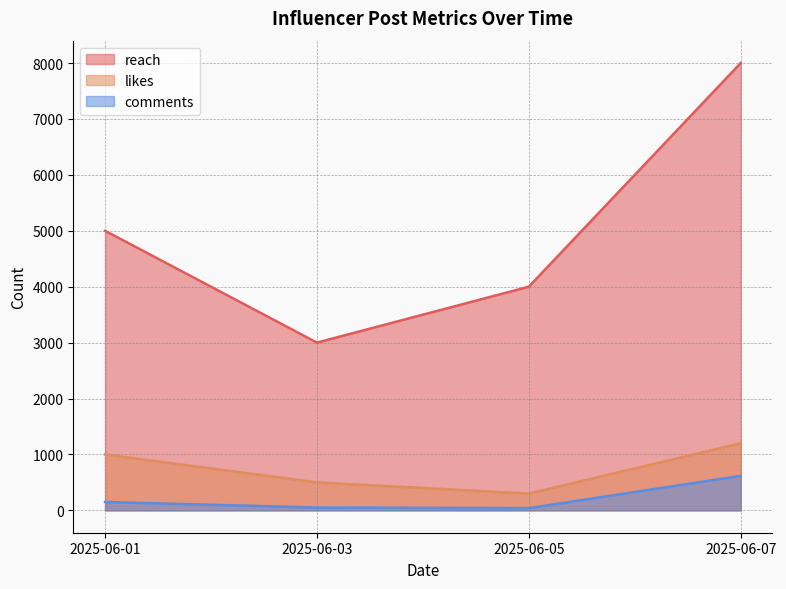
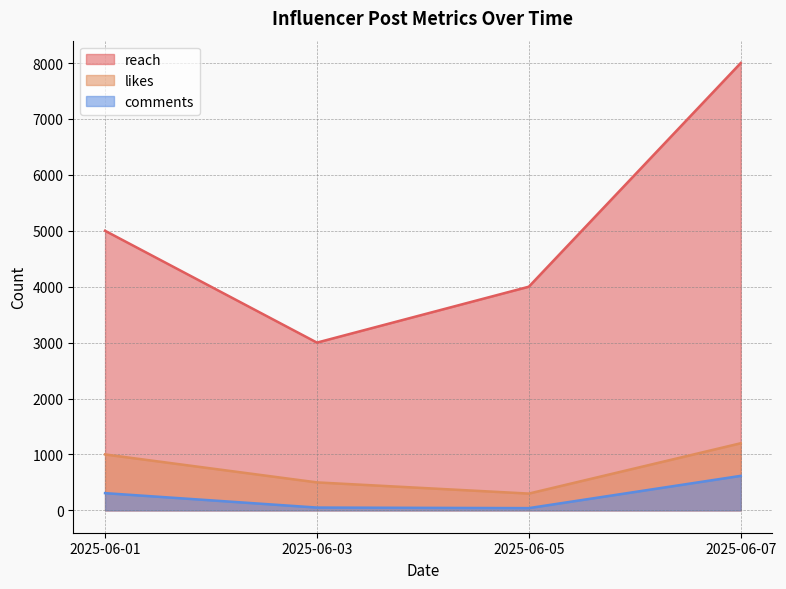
comments, 2025-06-01: 200 -> 300
